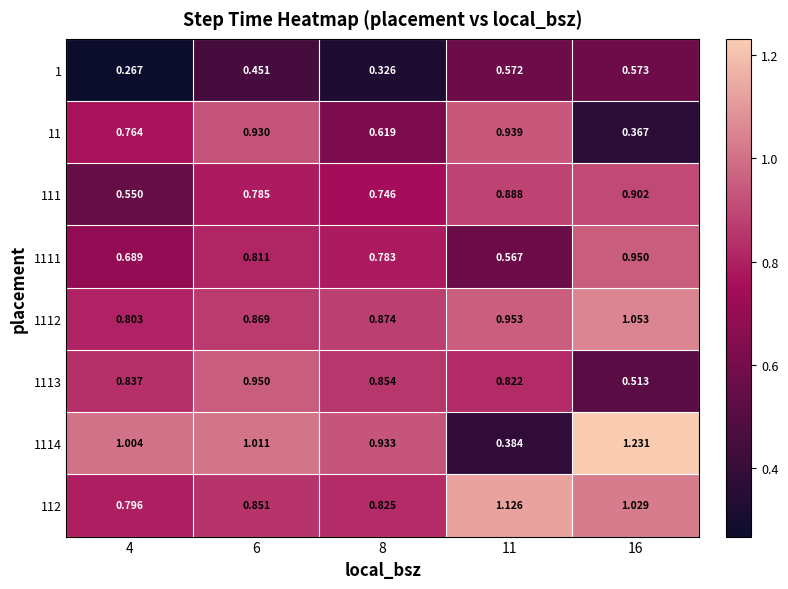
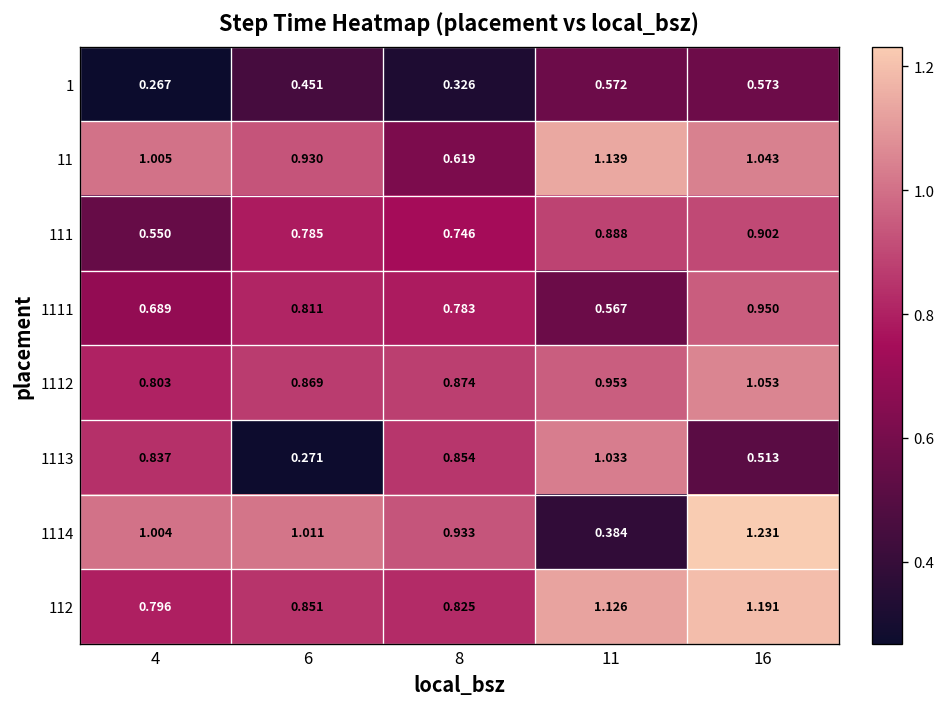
11, 4: 0.764 -> 1.005
11, 11: 0.939 -> 1.139
11, 16: 0.367 -> 1.043
1113, 6: 0.950 -> 0.271
1113, 11: 0.822 -> 1.033
112, 16: 1.029 -> 1.191
